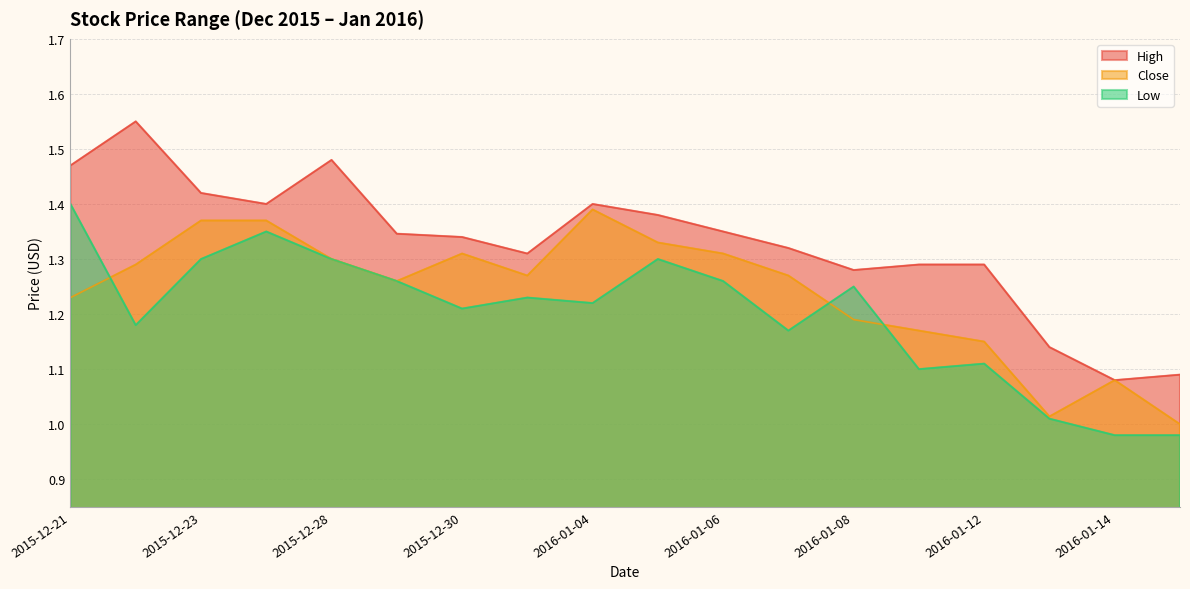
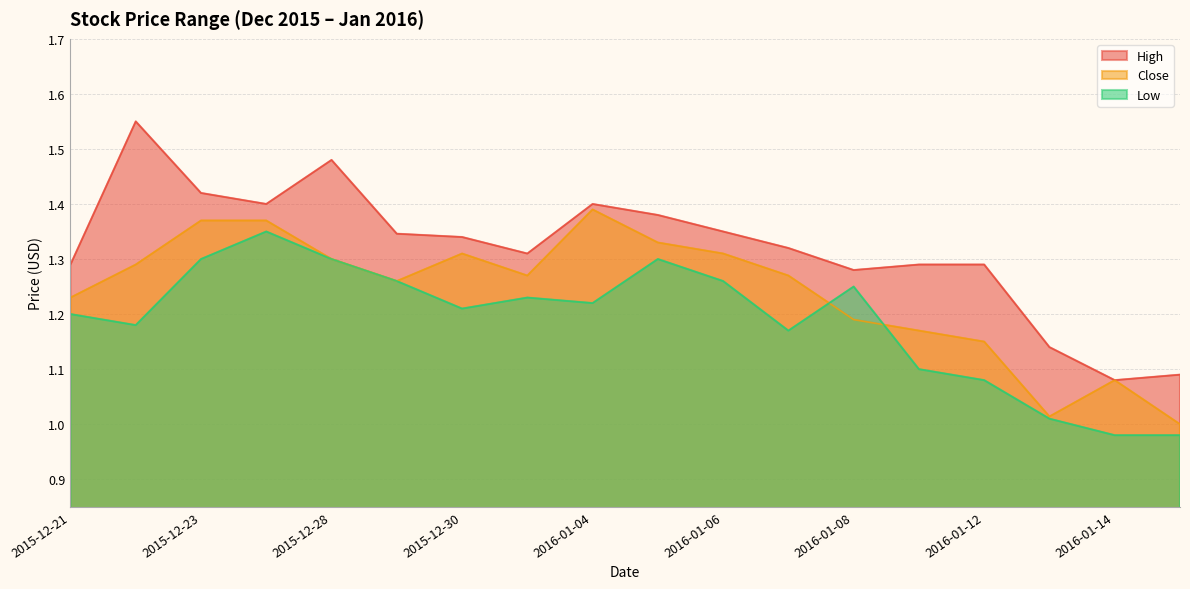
High, 2015-12-21: 1.47 -> 1.29
Low, 2015-12-21: 1.4 -> 1.2
Low, 2016-01-12: 1.11 -> 1.08
